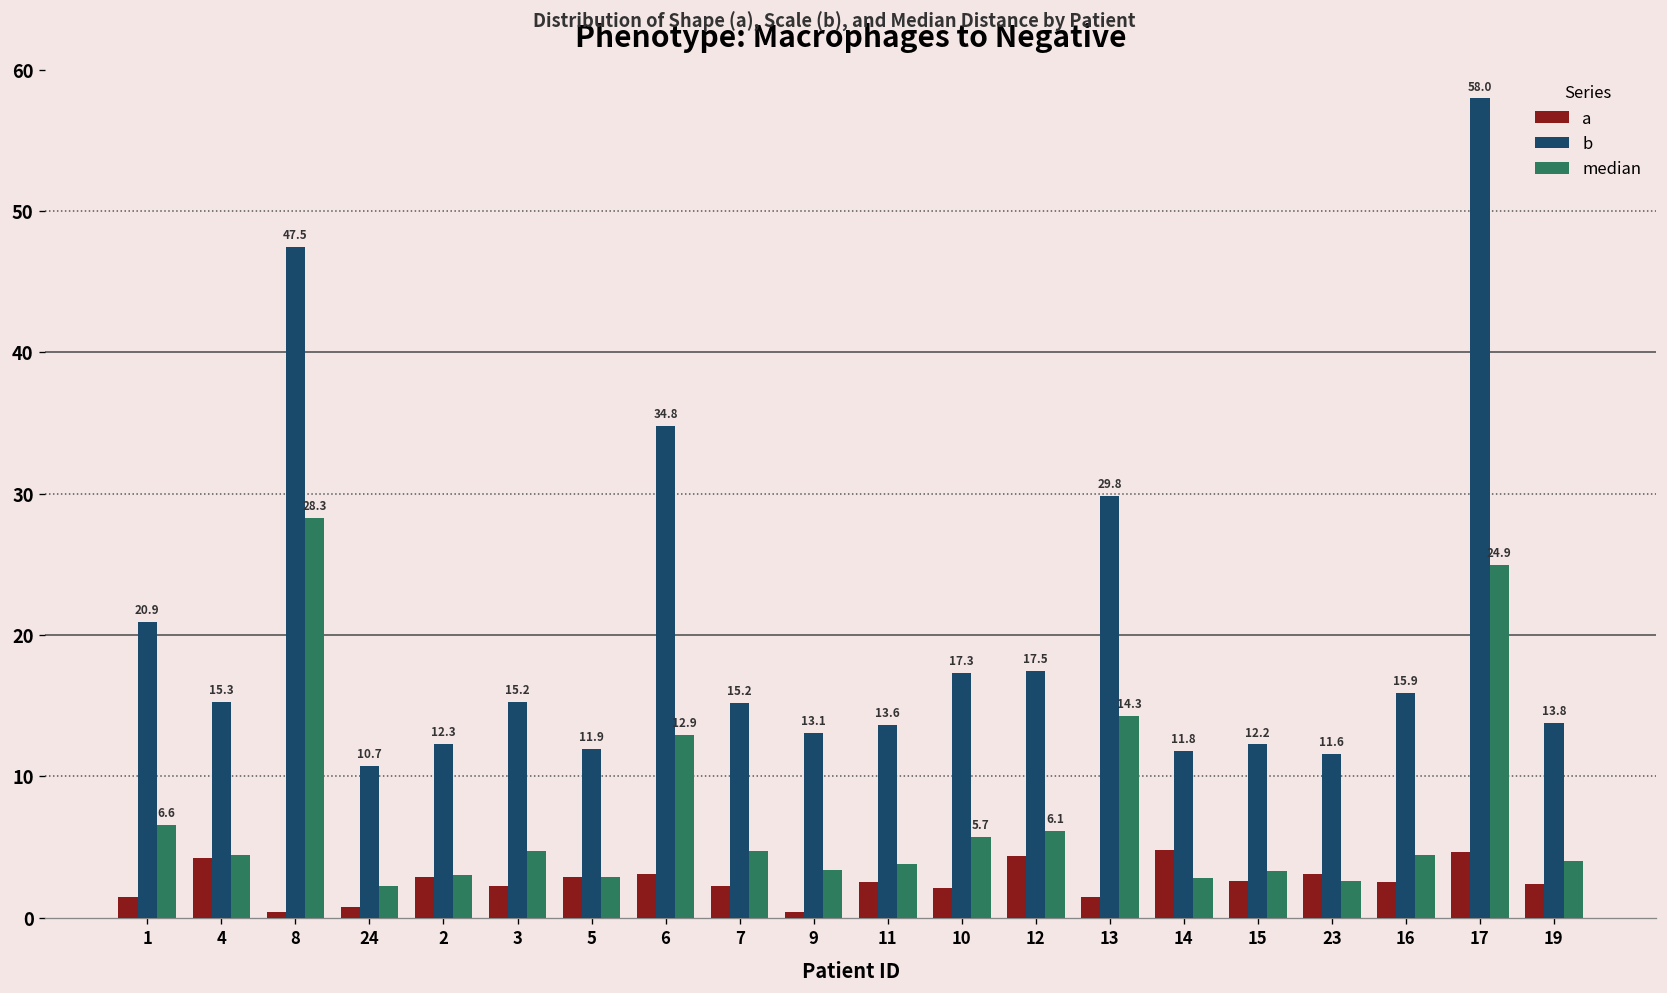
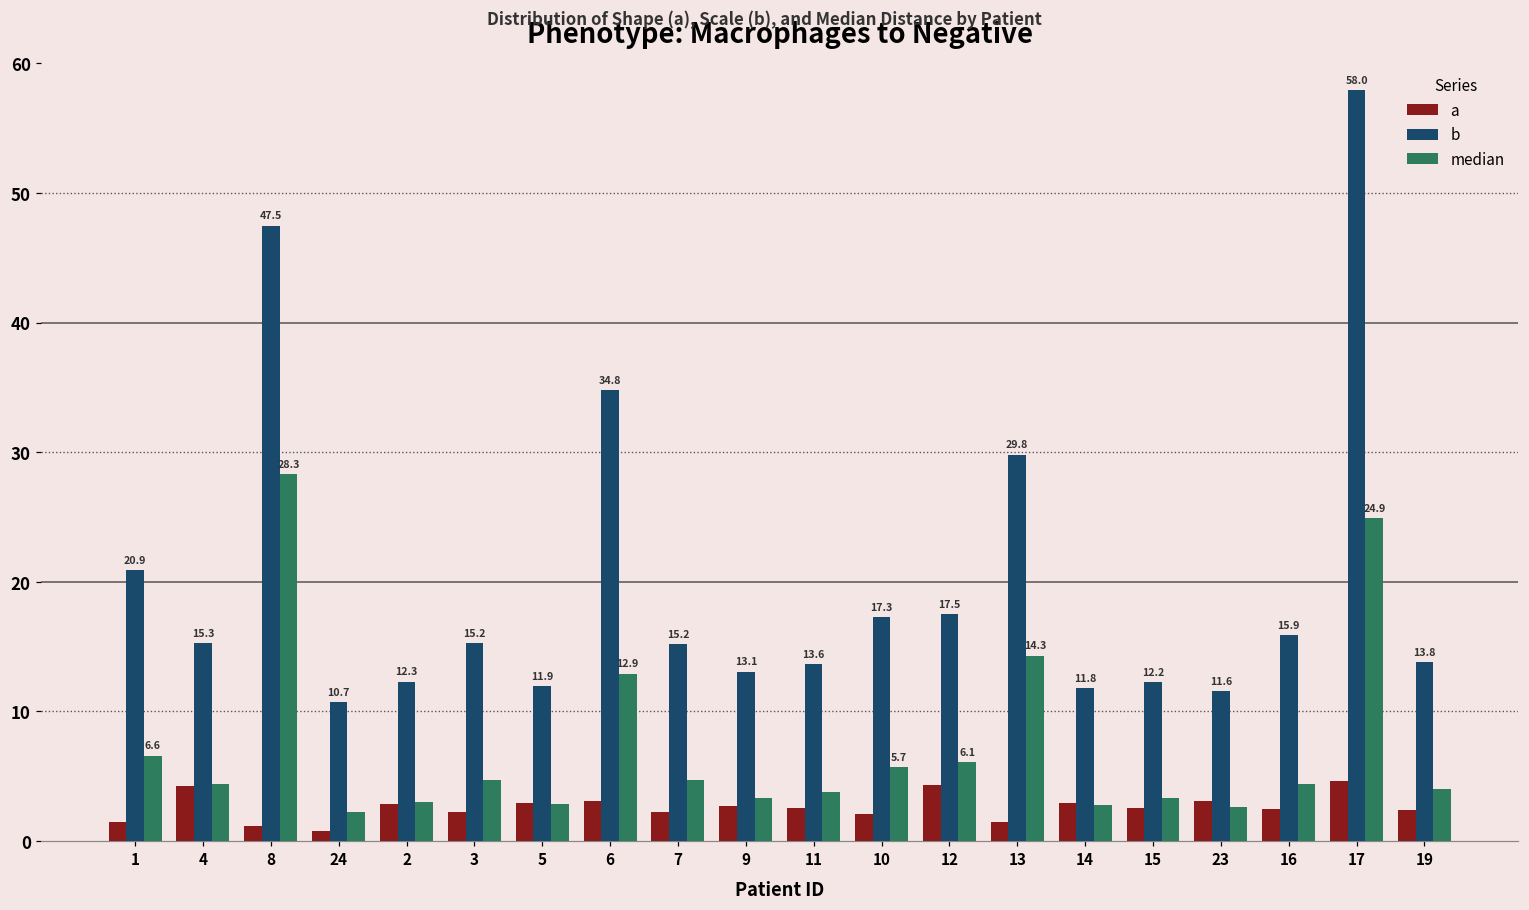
a, 8: 0.4 -> 1.2
a, 9: 0.4 -> 2.7
a, 14: 4.8 -> 2.9
